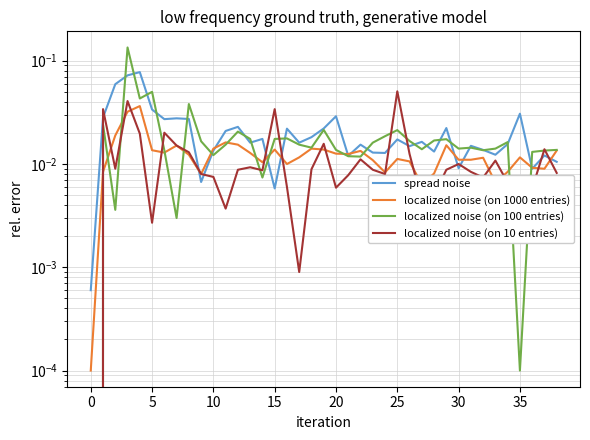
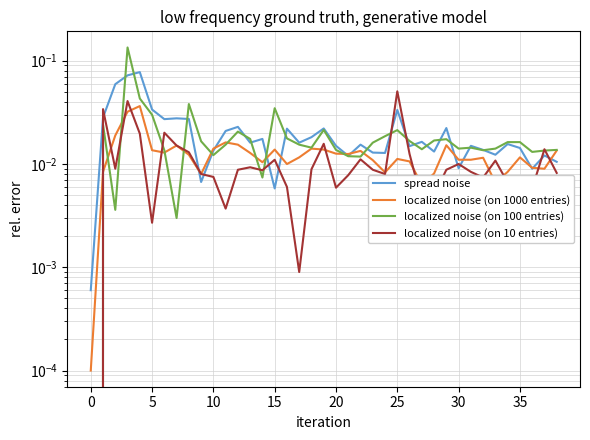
localized noise (on 100 entries), 5: 0.05 -> 0.030
localized noise (on 100 entries), 15: 0.018 -> 0.035
localized noise (on 10 entries), 15: 0.034 -> 0.011
spread noise, 20: 0.029 -> 0.015
spread noise, 25: 0.017 -> 0.033
spread noise, 35: 0.031 -> 0.014
localized noise (on 100 entries), 35: 0.00010 -> 0.016
